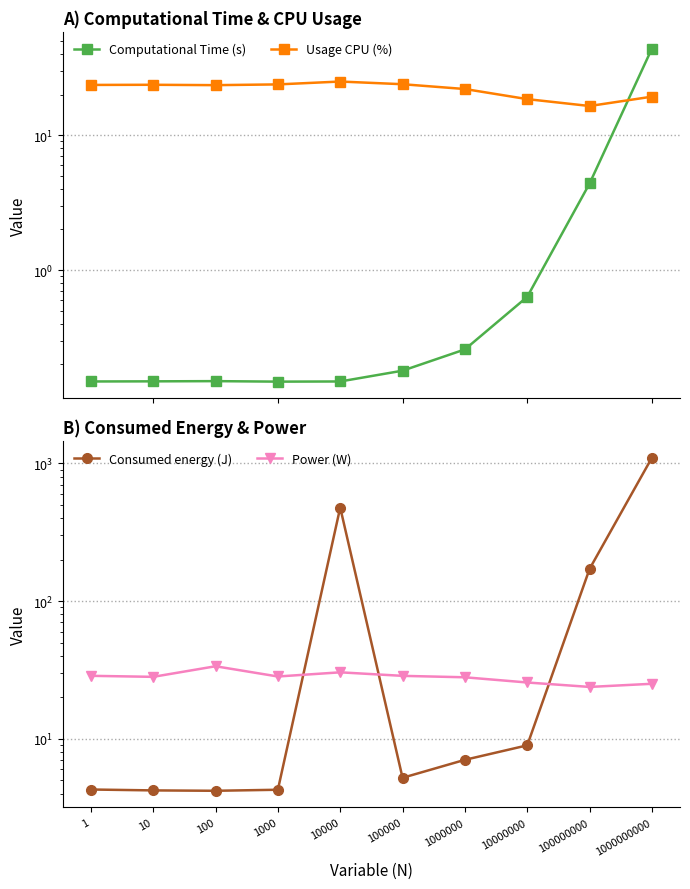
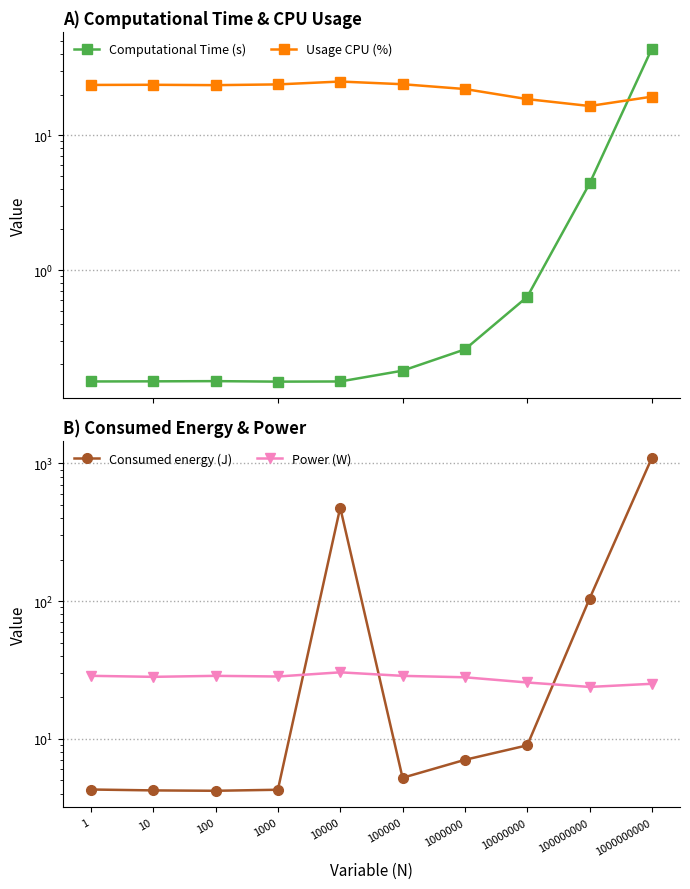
B) Consumed Energy & Power, Power (W), 100: 34 -> 29
B) Consumed Energy & Power, Consumed energy (J), 100000000: 170 -> 100
